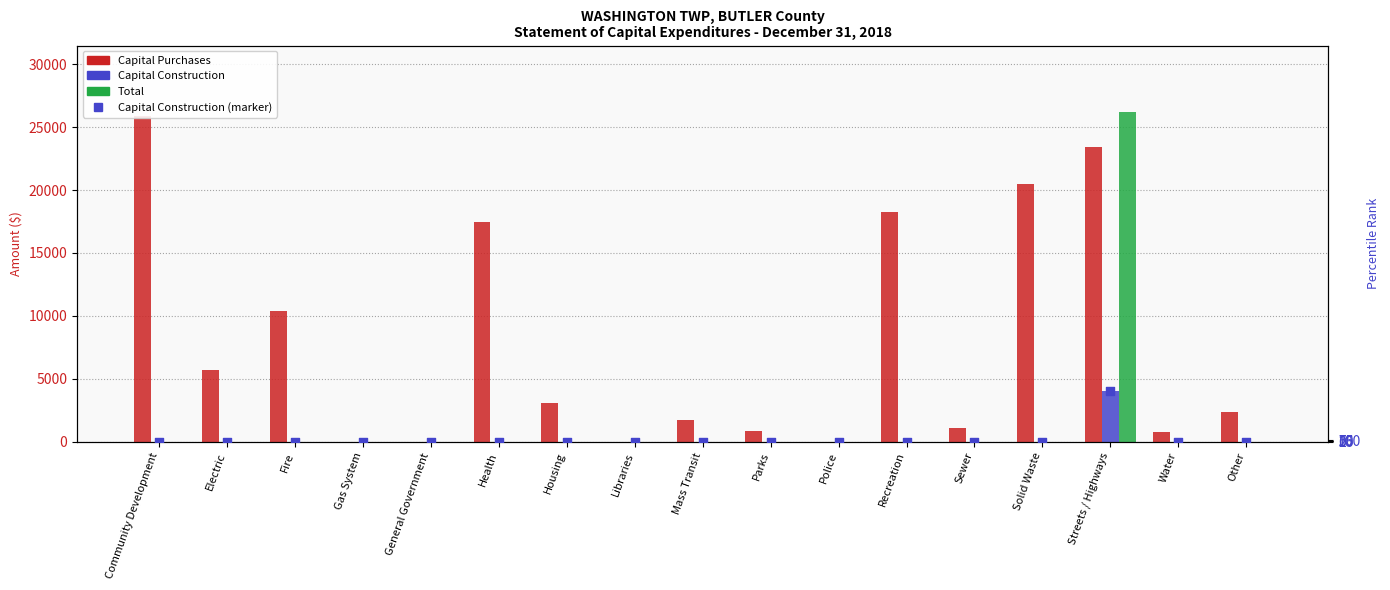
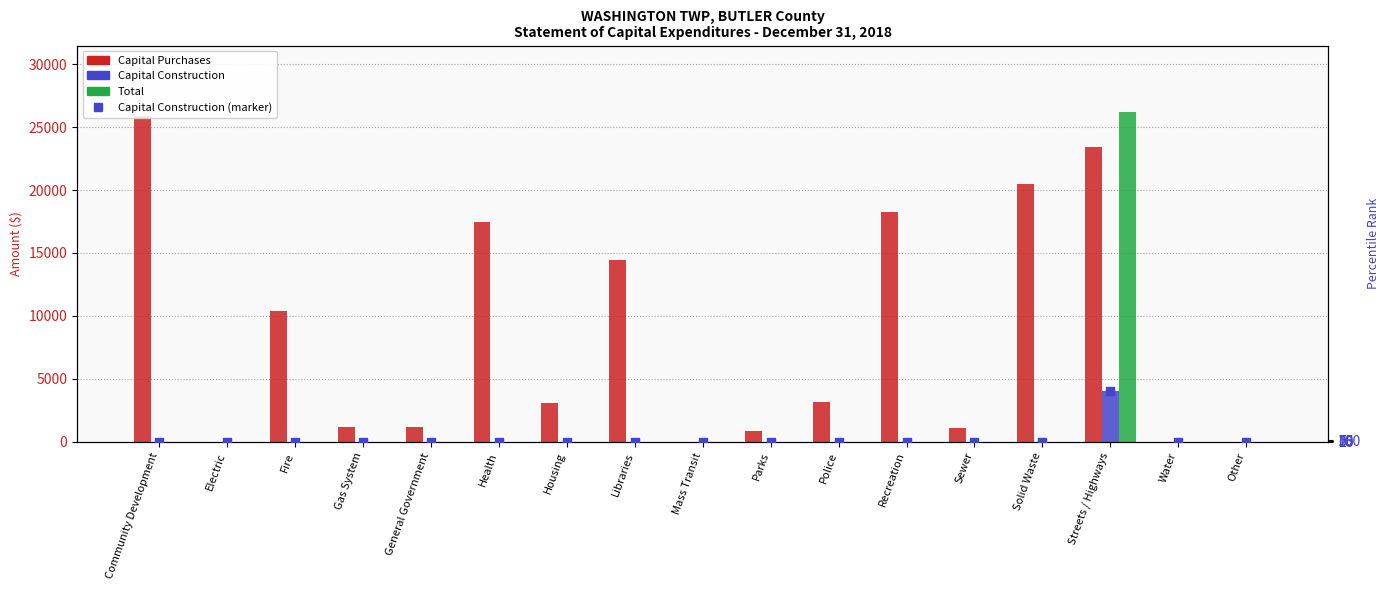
Capital Purchases, Electric: 5700 -> 0
Capital Purchases, Gas System: 0 -> 1200
Capital Purchases, General Government: 0 -> 1200
Capital Purchases, Libraries: 0 -> 14400
Capital Purchases, Mass Transit: 1700 -> 0
Capital Purchases, Police: 0 -> 3100
Capital Purchases, Water: 700 -> 0
Capital Purchases, Other: 2300 -> 0
